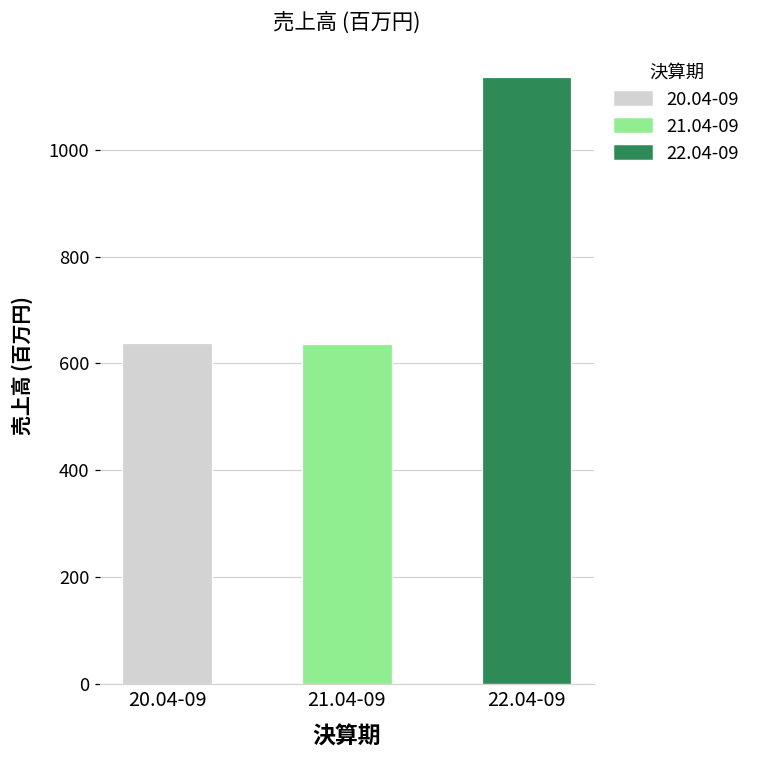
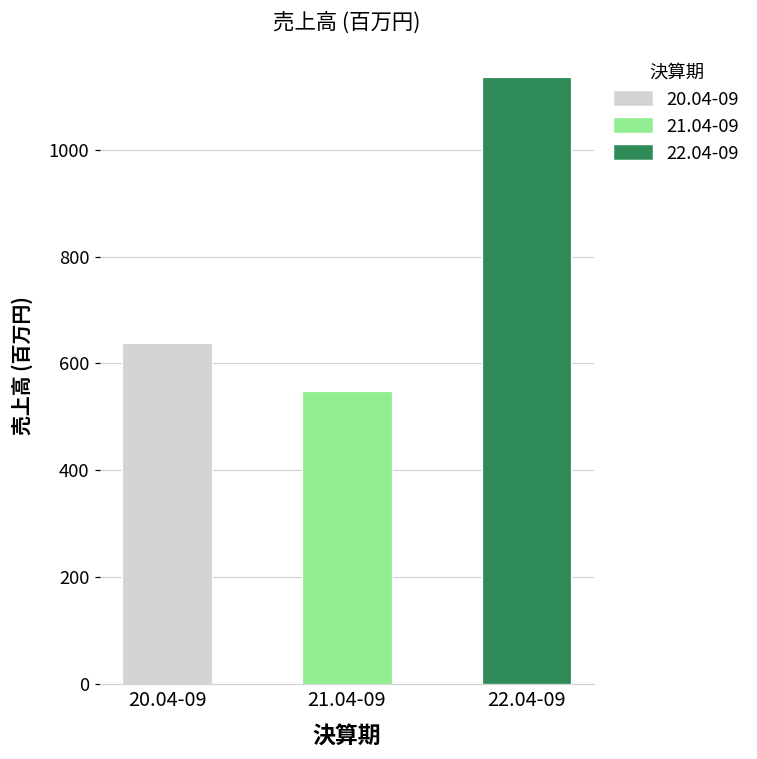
21.04-09: 640 -> 550
